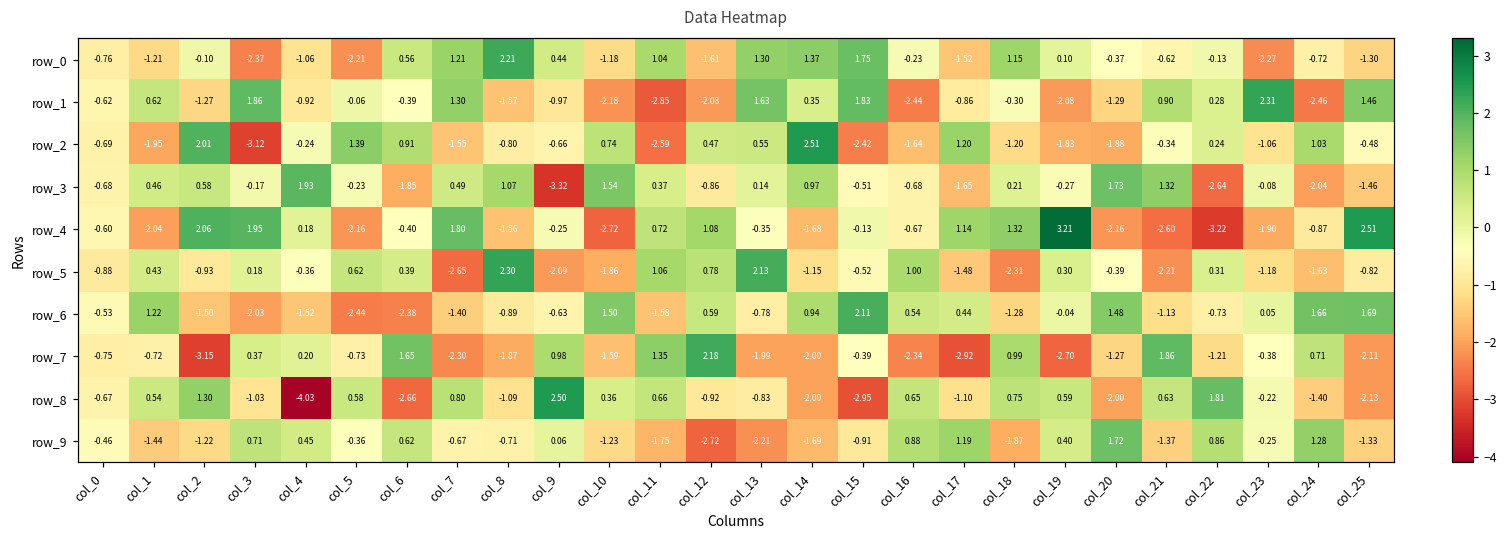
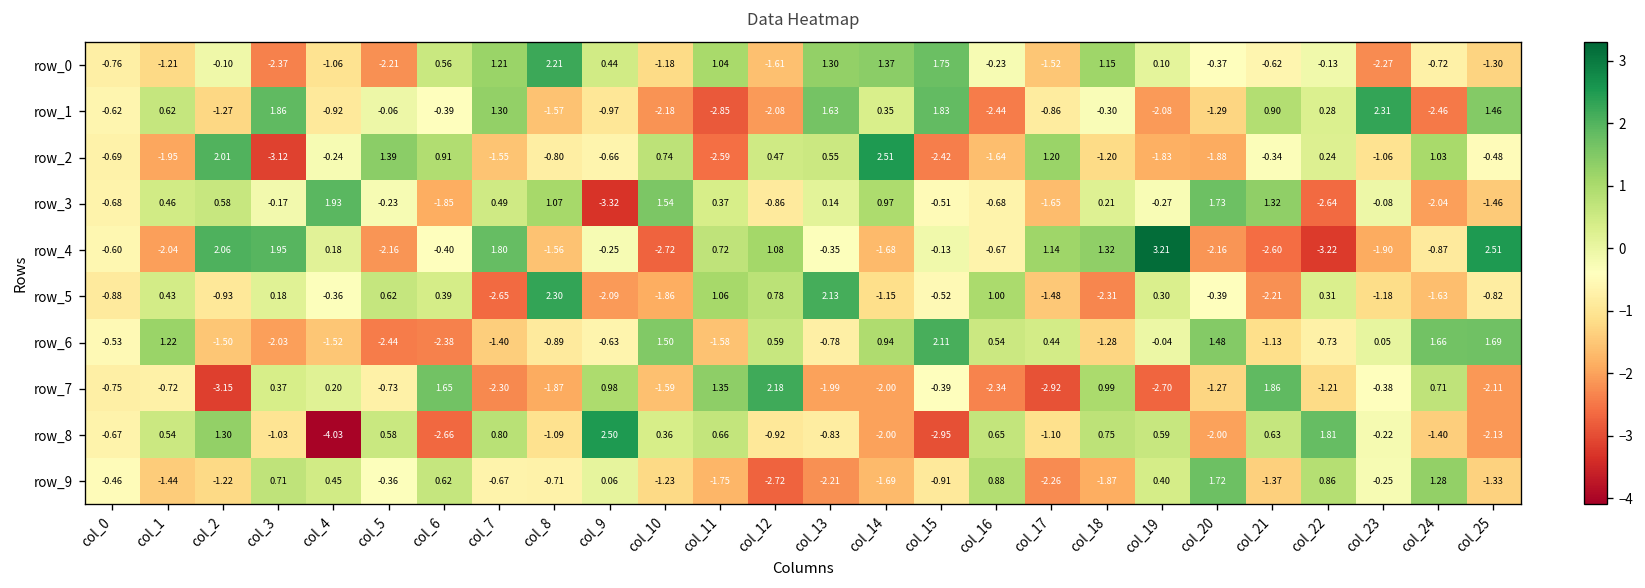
row_9, col_17: 1.19 -> -2.26
